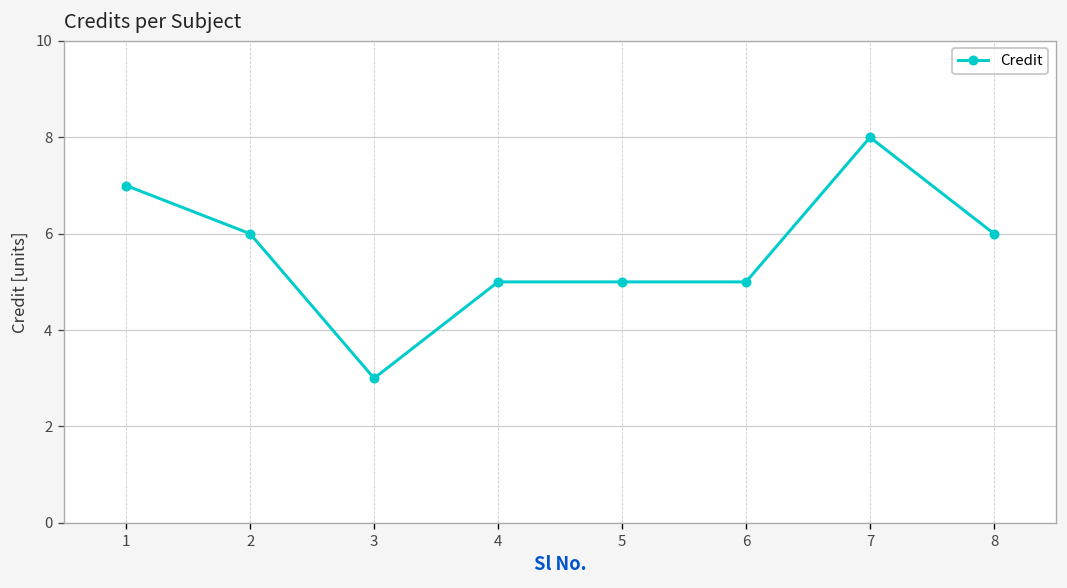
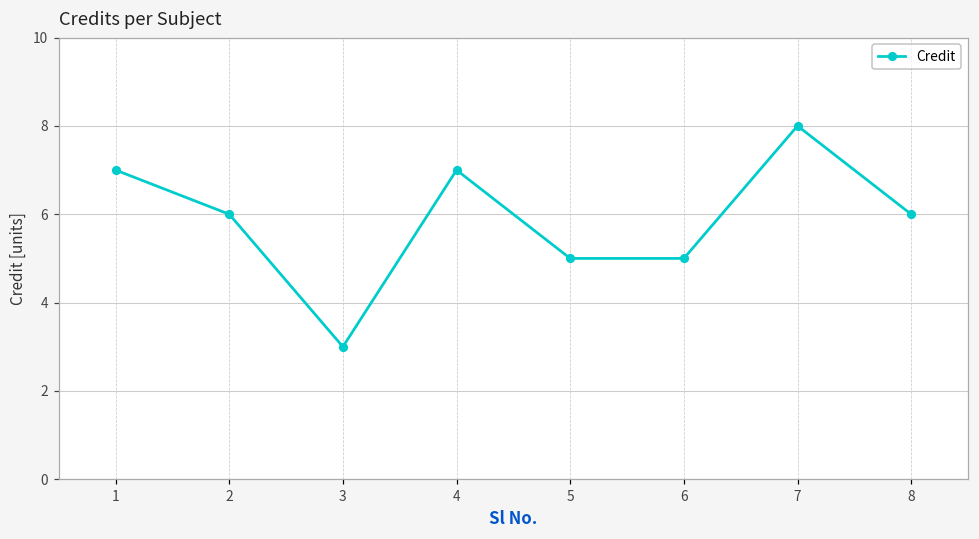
4: 5 -> 7
